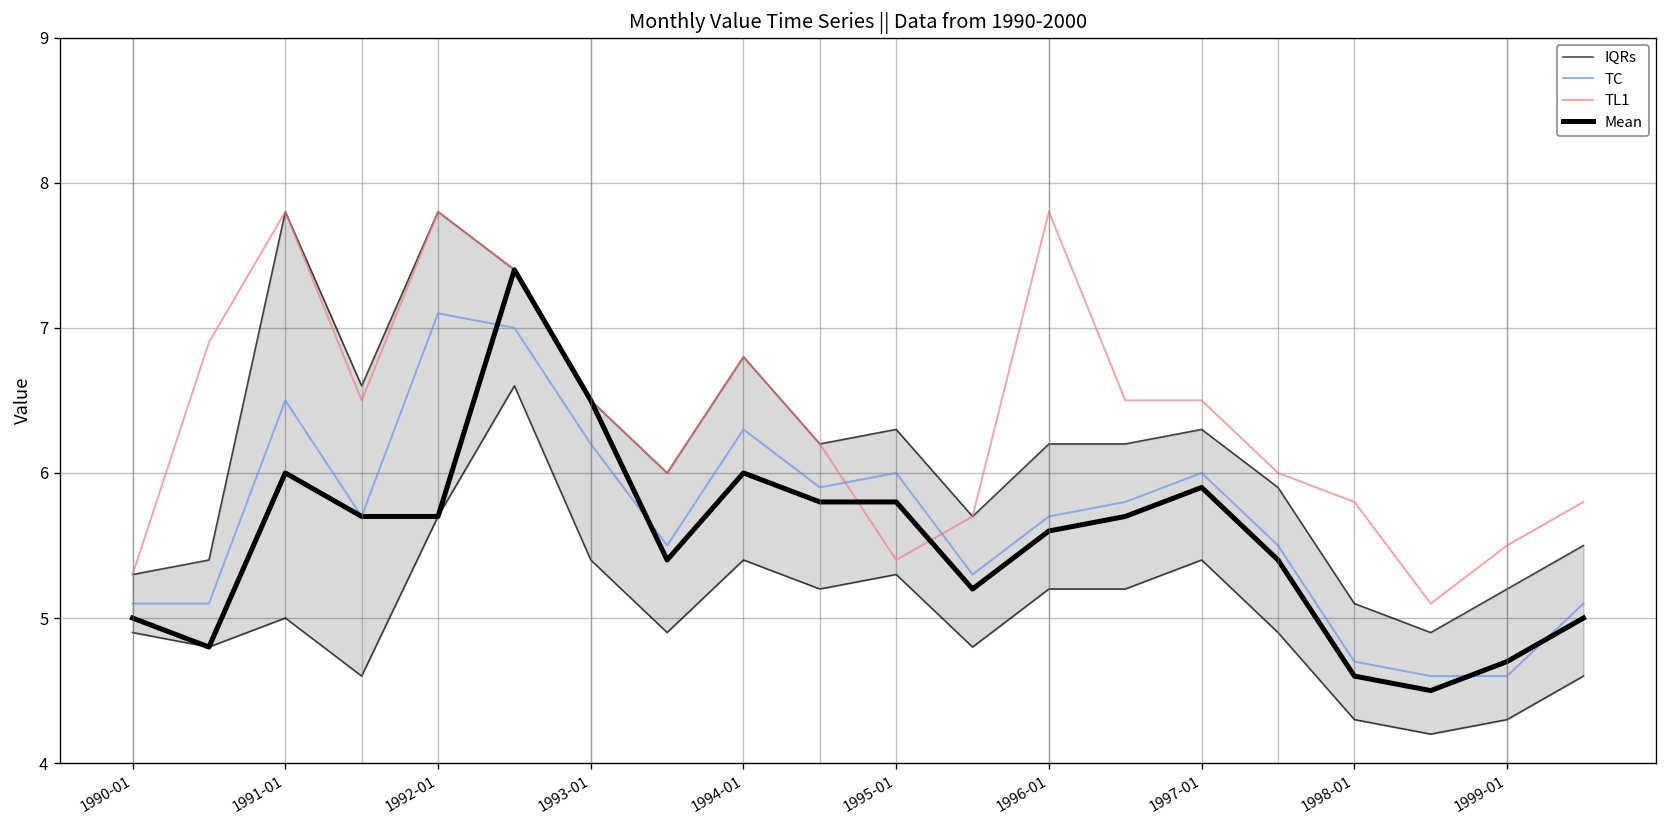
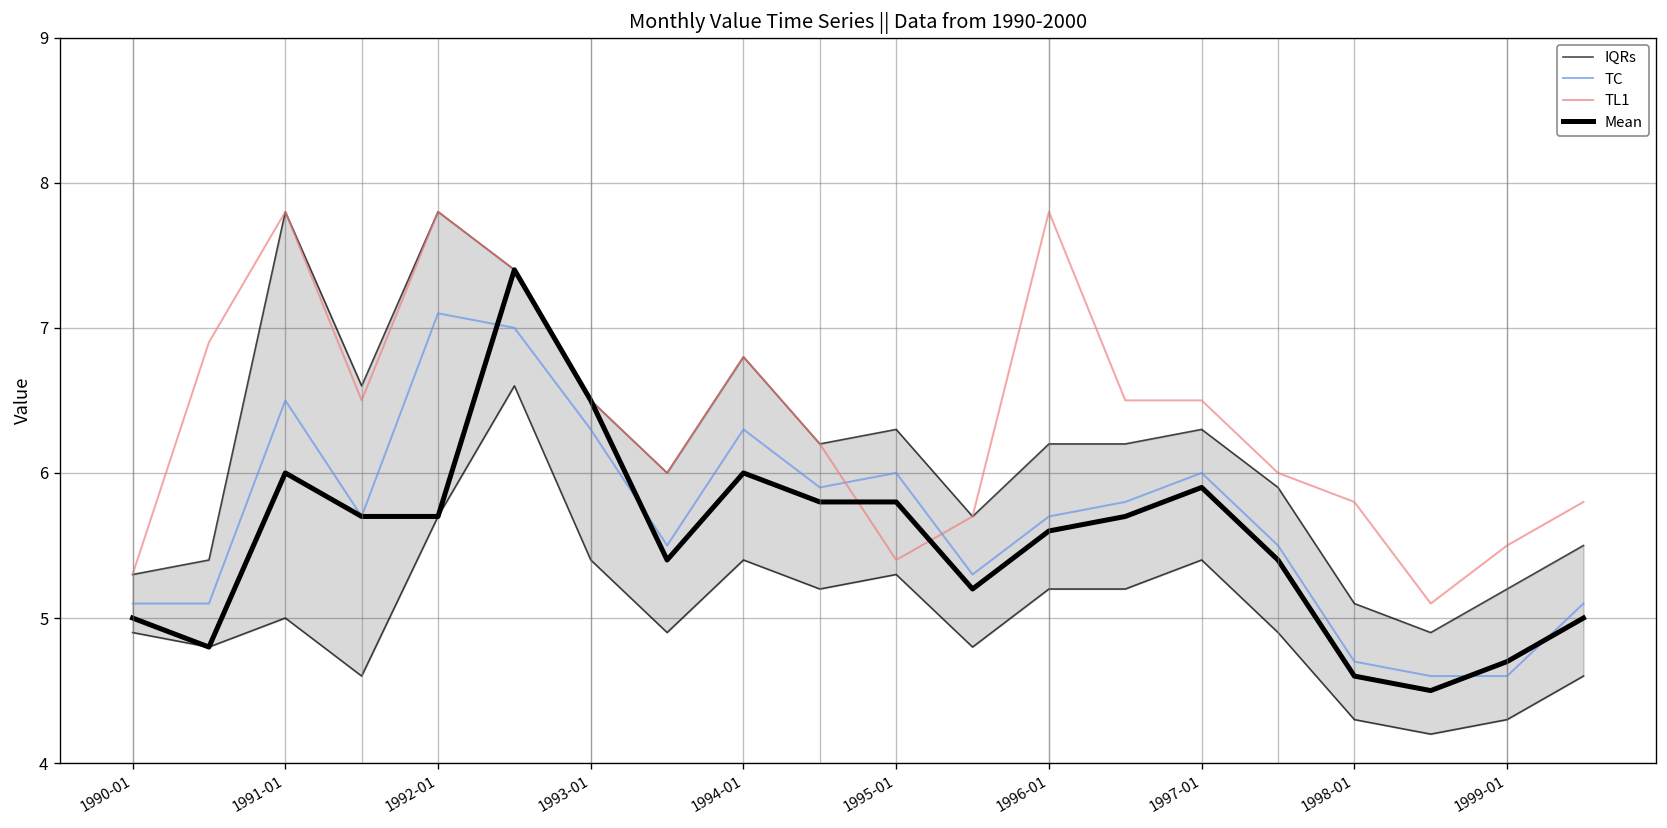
TC, 1993-01: 6.2 -> 6.3
